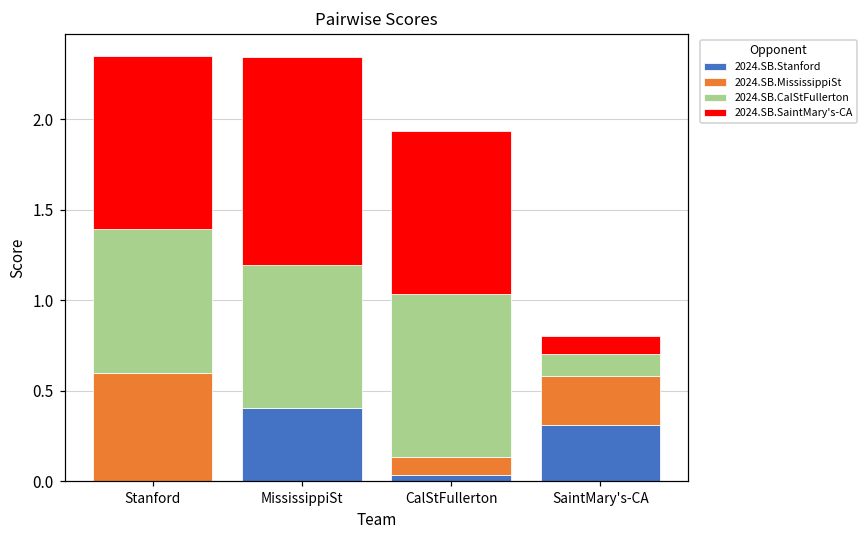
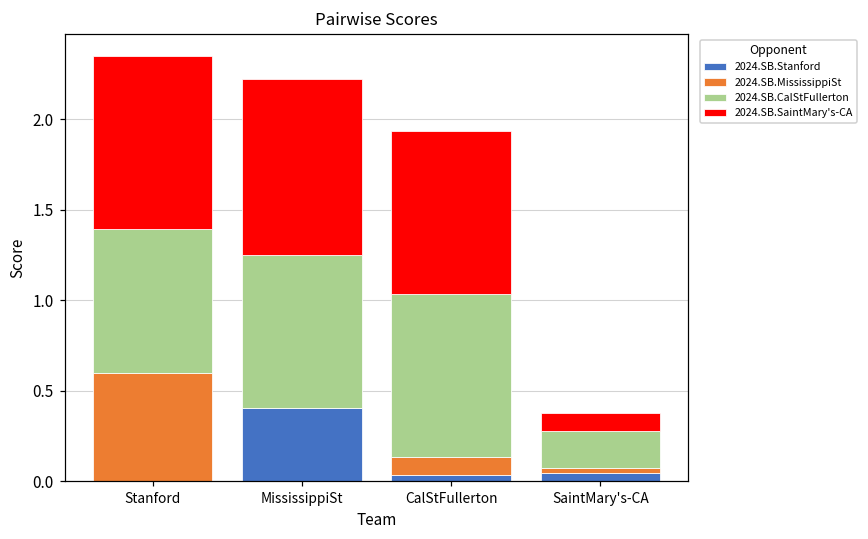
2024.SB.CalStFullerton, MississippiSt: 0.79 -> 0.85
2024.SB.SaintMary's-CA, MississippiSt: 1.15 -> 0.97
2024.SB.Stanford, SaintMary's-CA: 0.31 -> 0.05
2024.SB.MississippiSt, SaintMary's-CA: 0.27 -> 0.03
2024.SB.CalStFullerton, SaintMary's-CA: 0.12 -> 0.21
